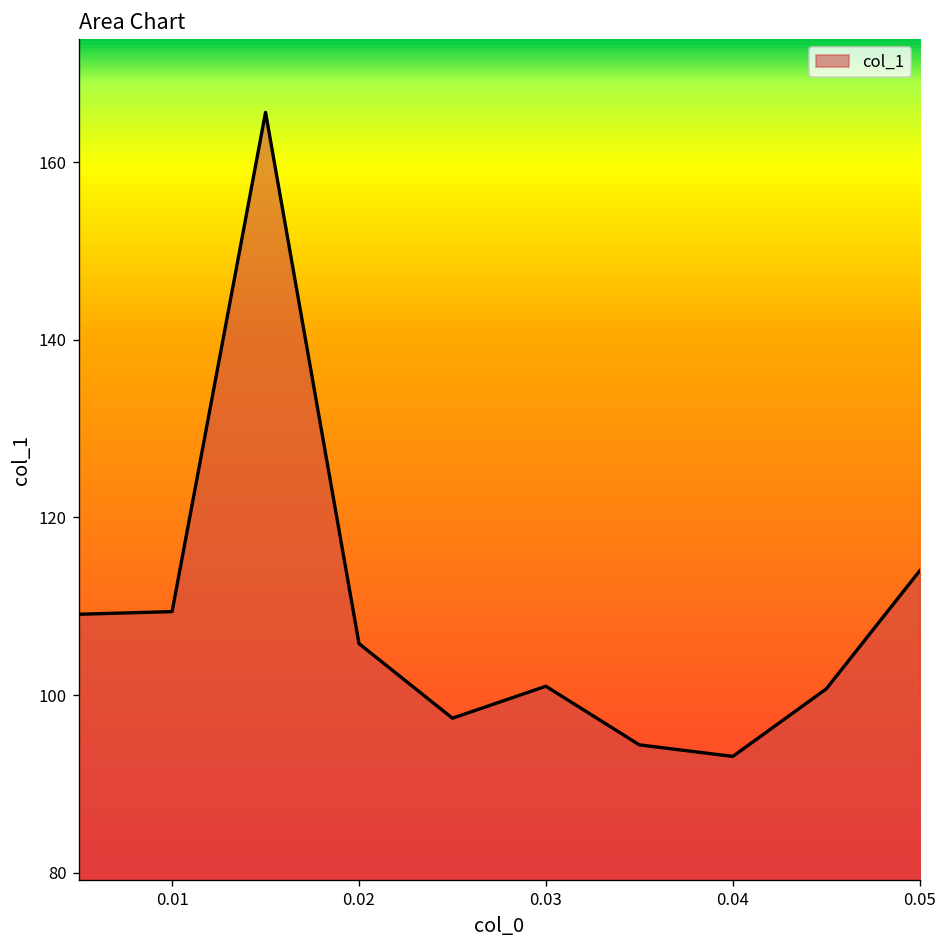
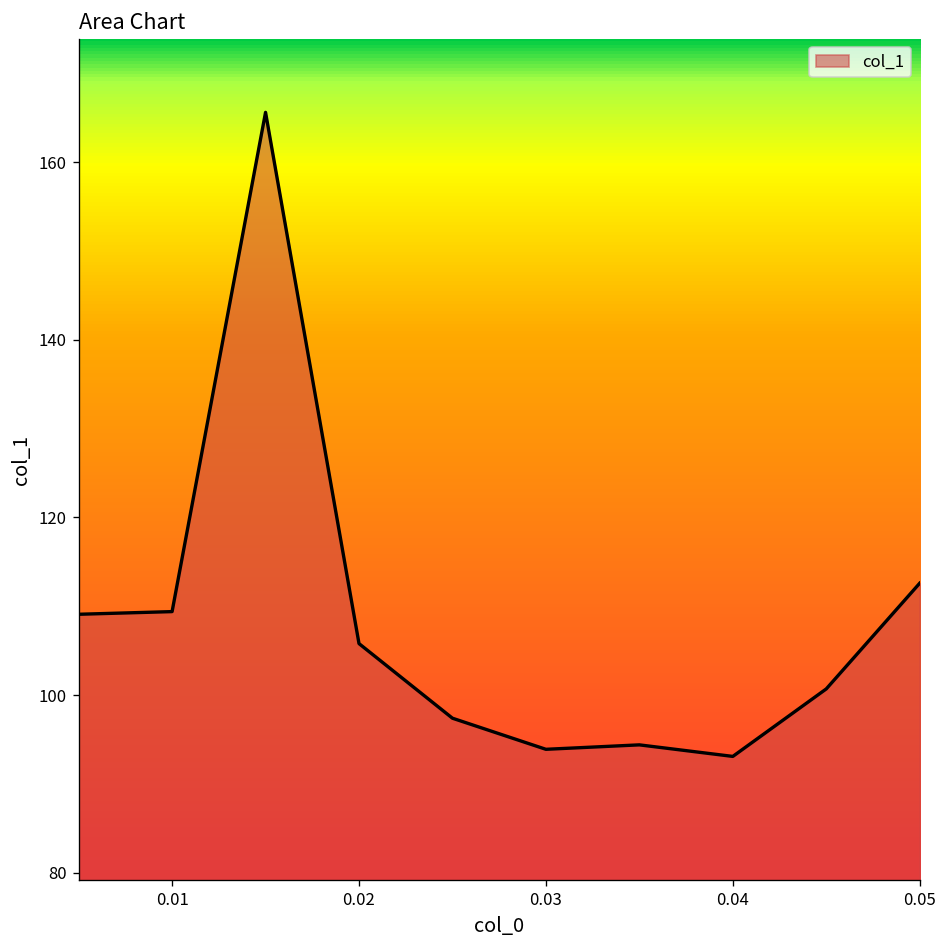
0.03: 101 -> 94
0.05: 114 -> 113
